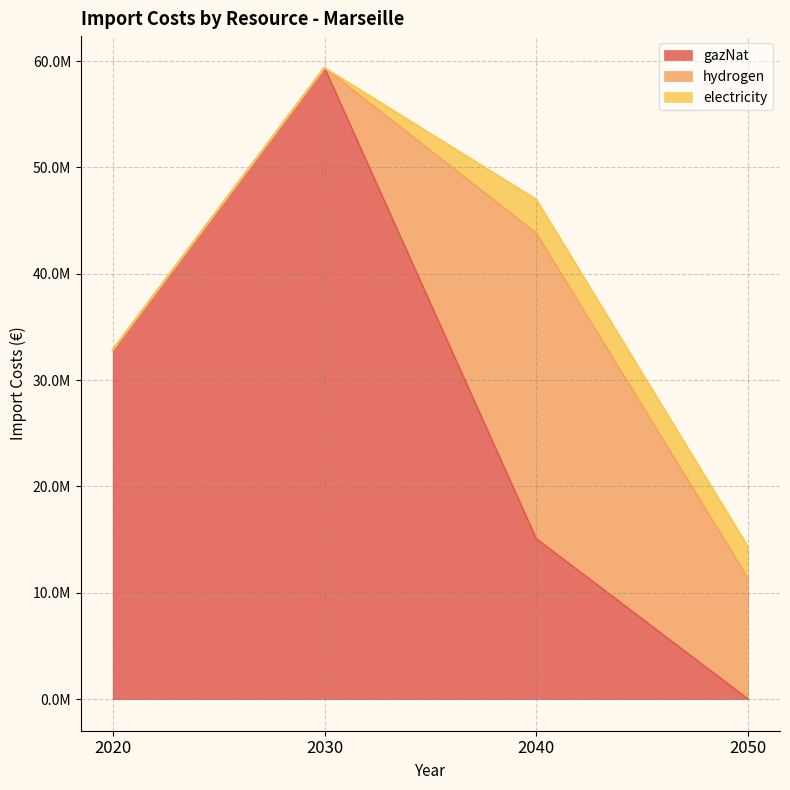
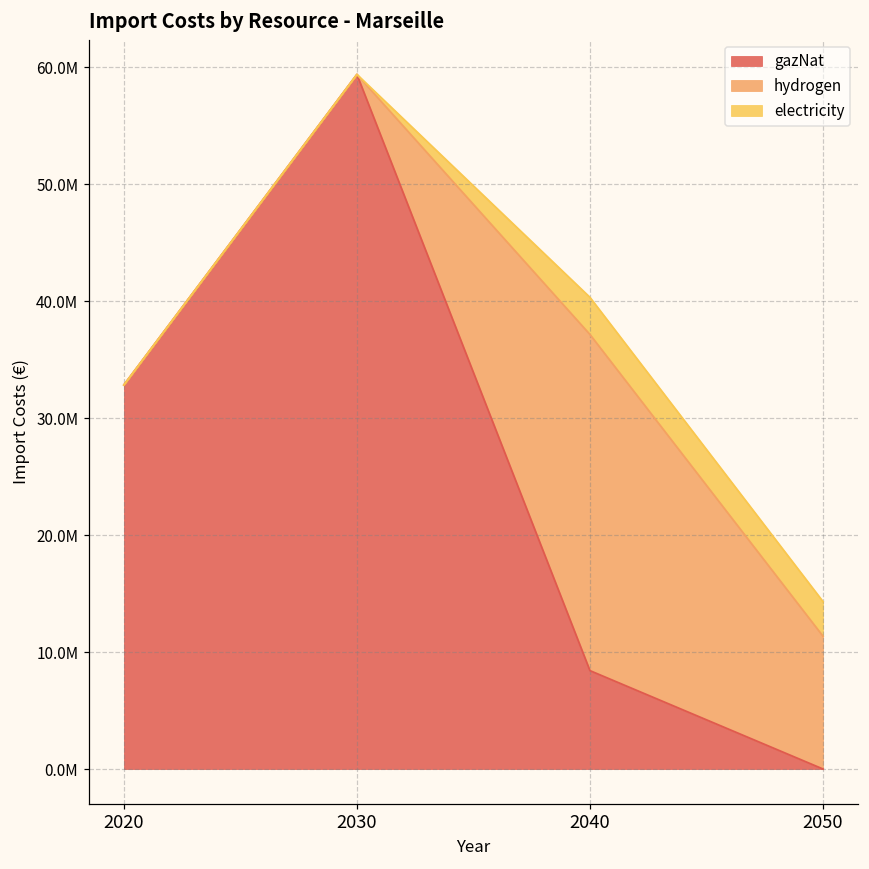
gazNat, 2040: 15100000 -> 8400000
